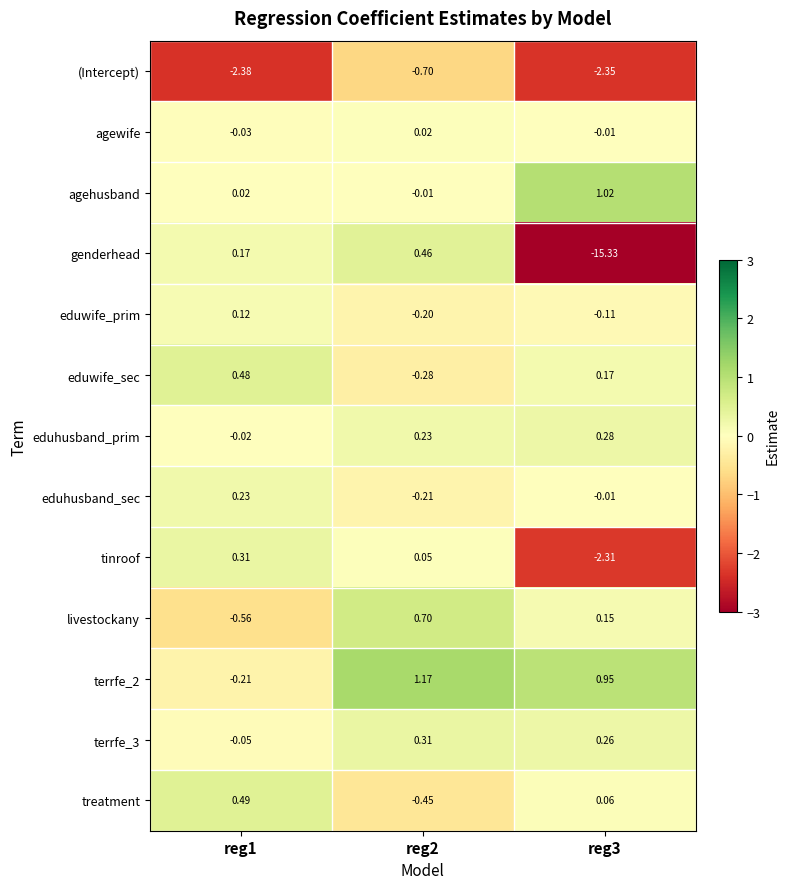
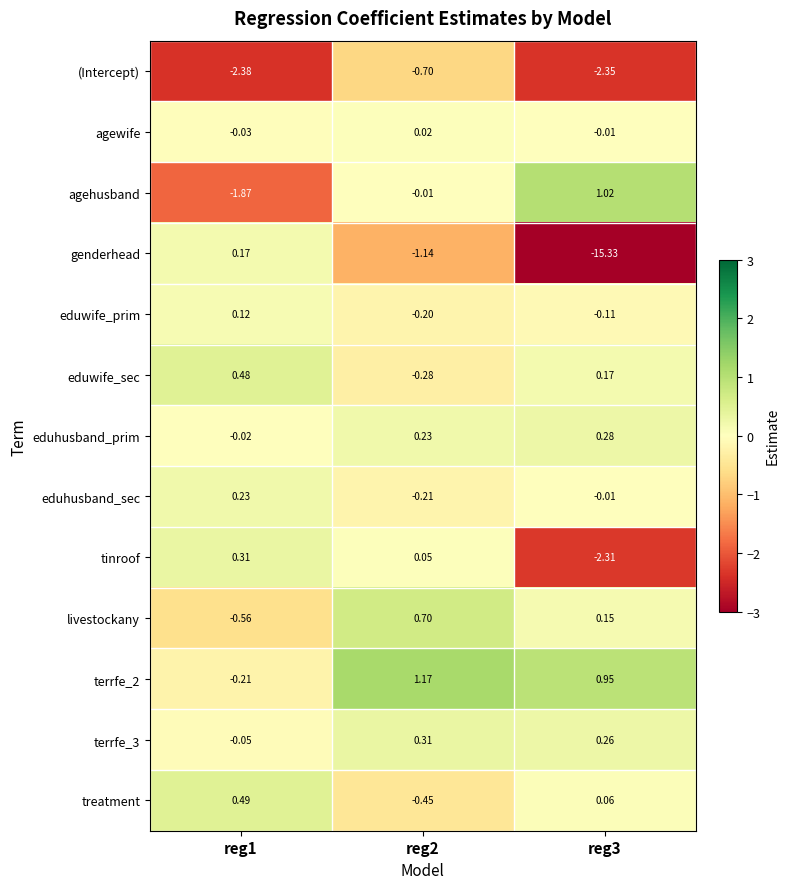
agehusband, reg1: 0.02 -> -1.87
genderhead, reg2: 0.46 -> -1.14
